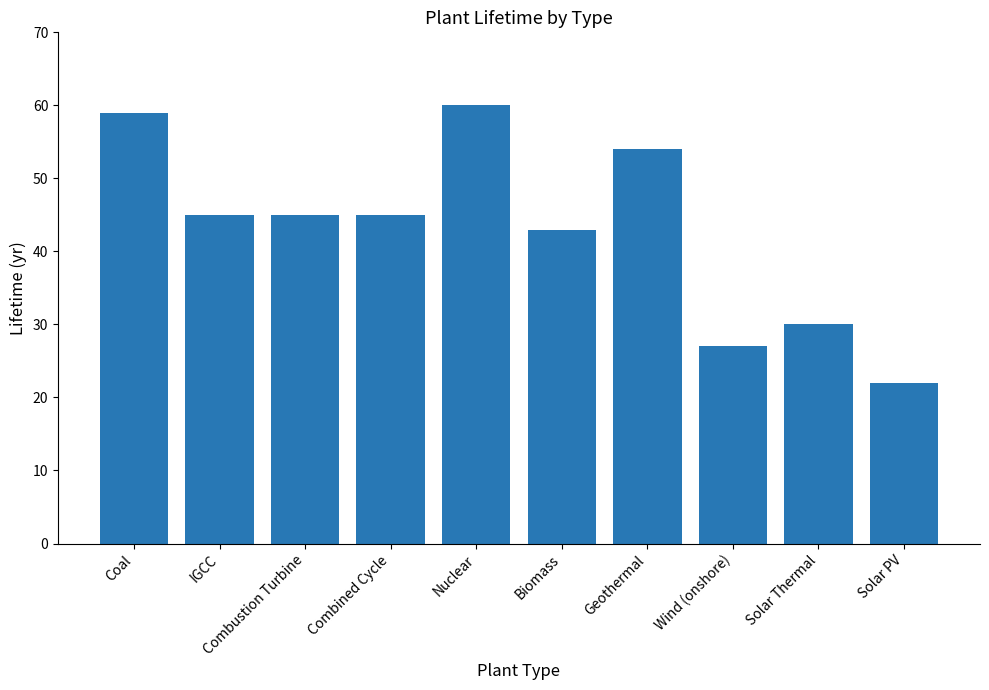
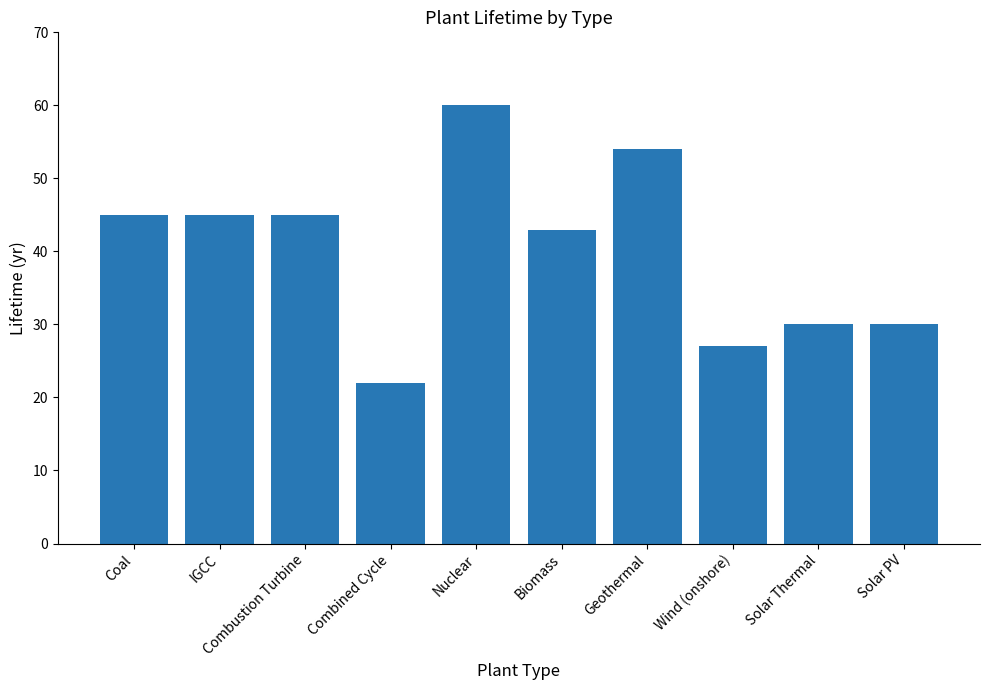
Coal: 59 -> 45
Combined Cycle: 45 -> 22
Solar PV: 22 -> 30
